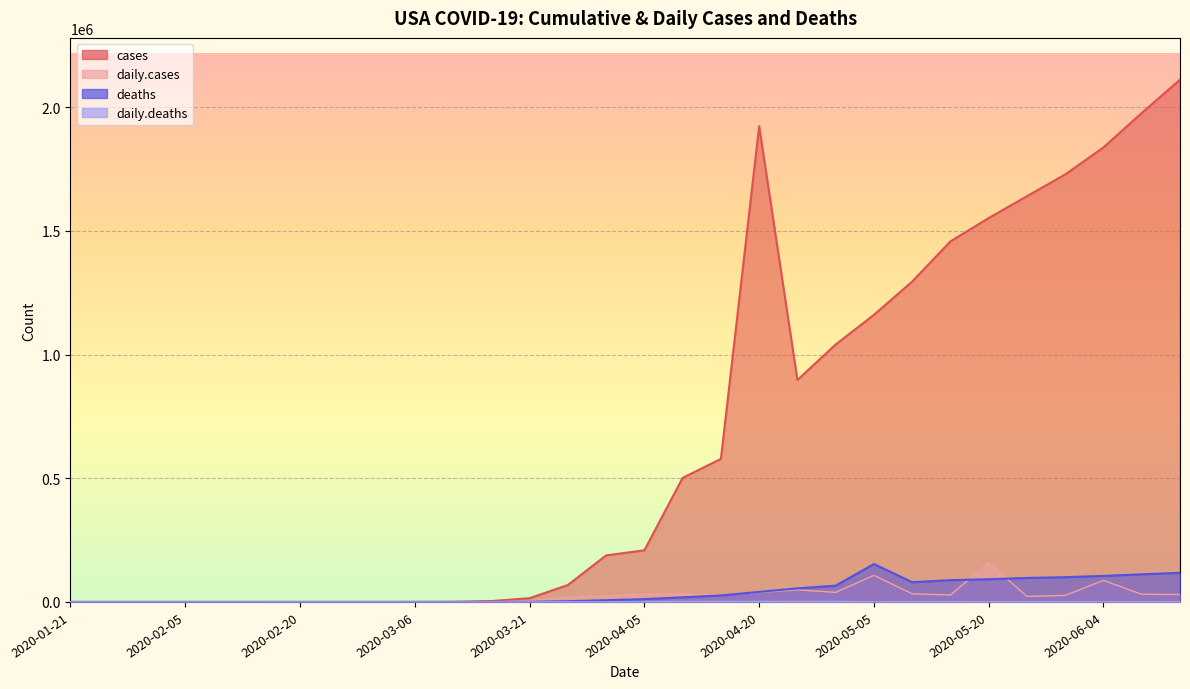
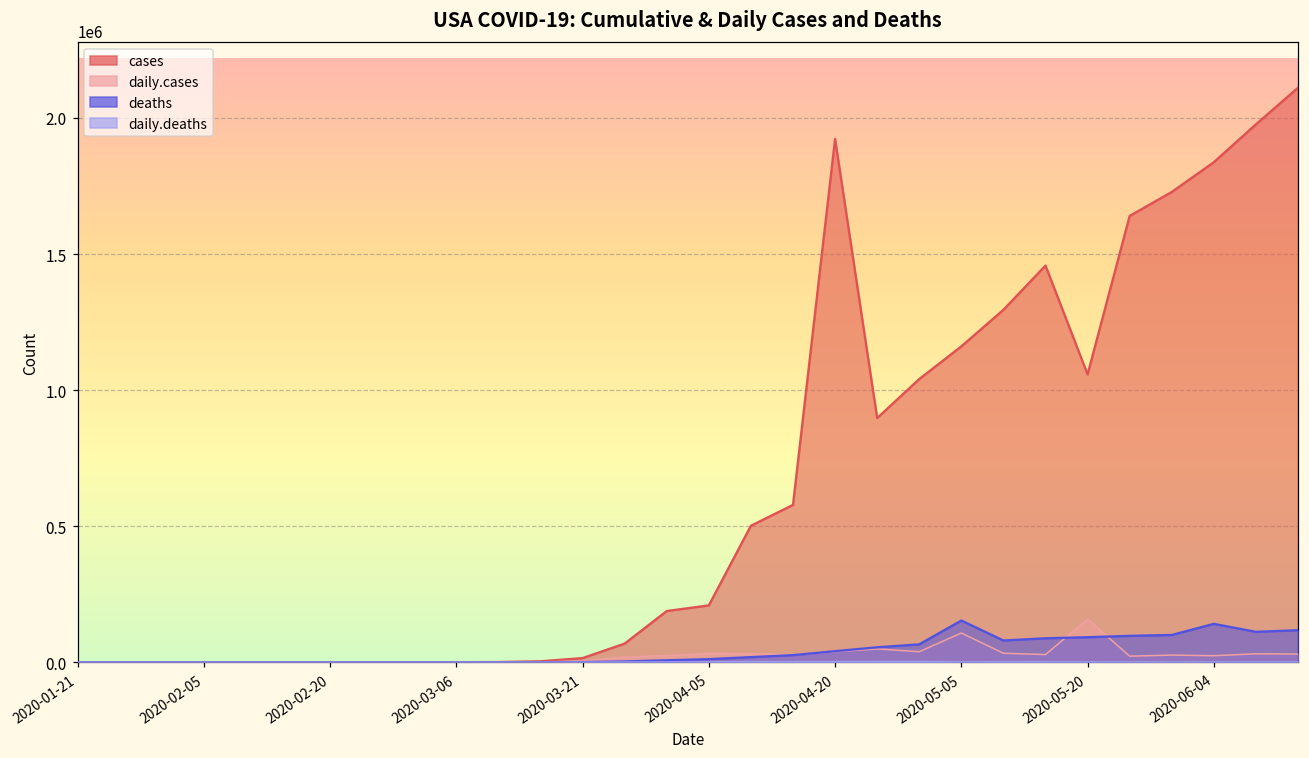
cases, 2020-05-20: 1550000 -> 1060000
daily.cases, 2020-06-04: 90000 -> 20000
deaths, 2020-06-04: 110000 -> 140000
